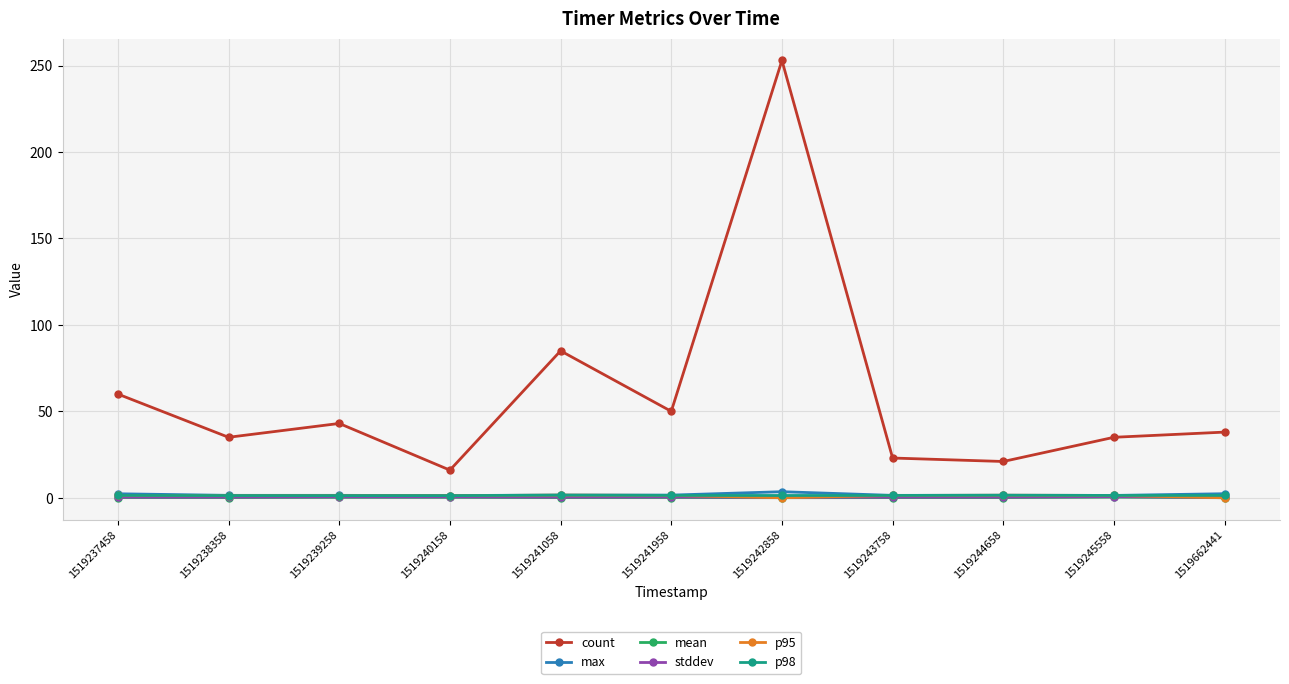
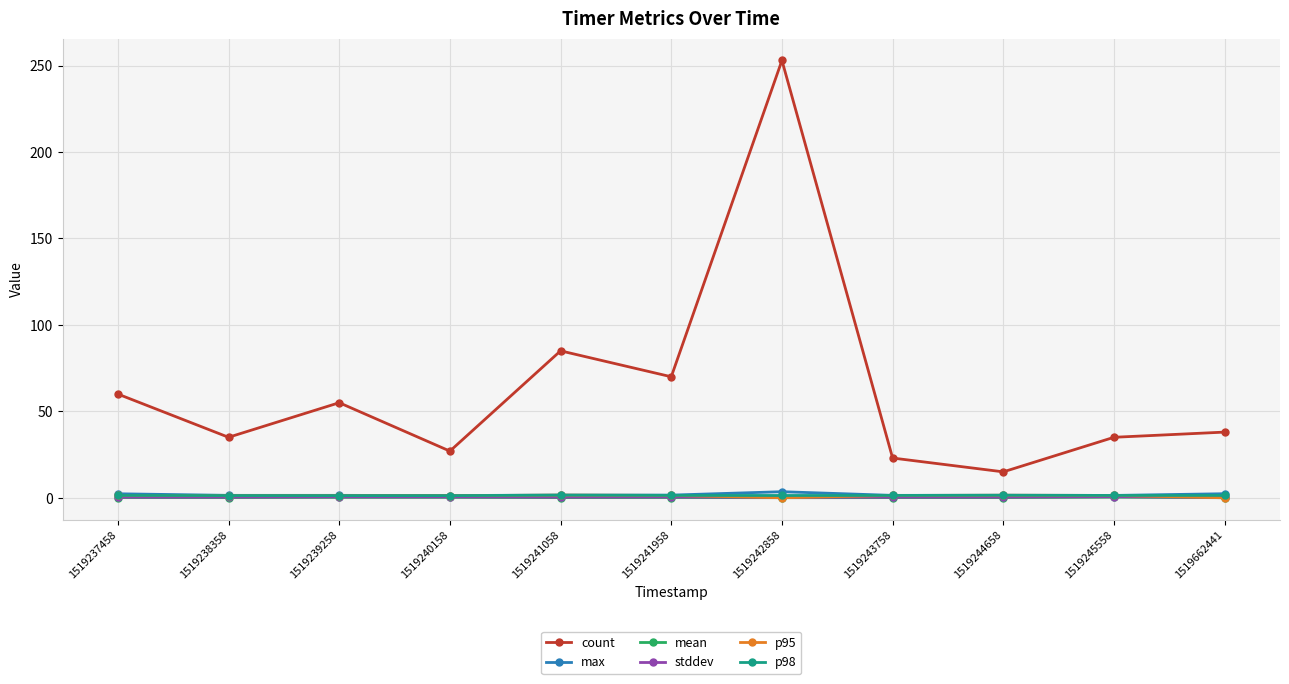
count, 1519239258: 43 -> 55
count, 1519240158: 16 -> 27
count, 1519241958: 50 -> 70
count, 1519244658: 21 -> 15
